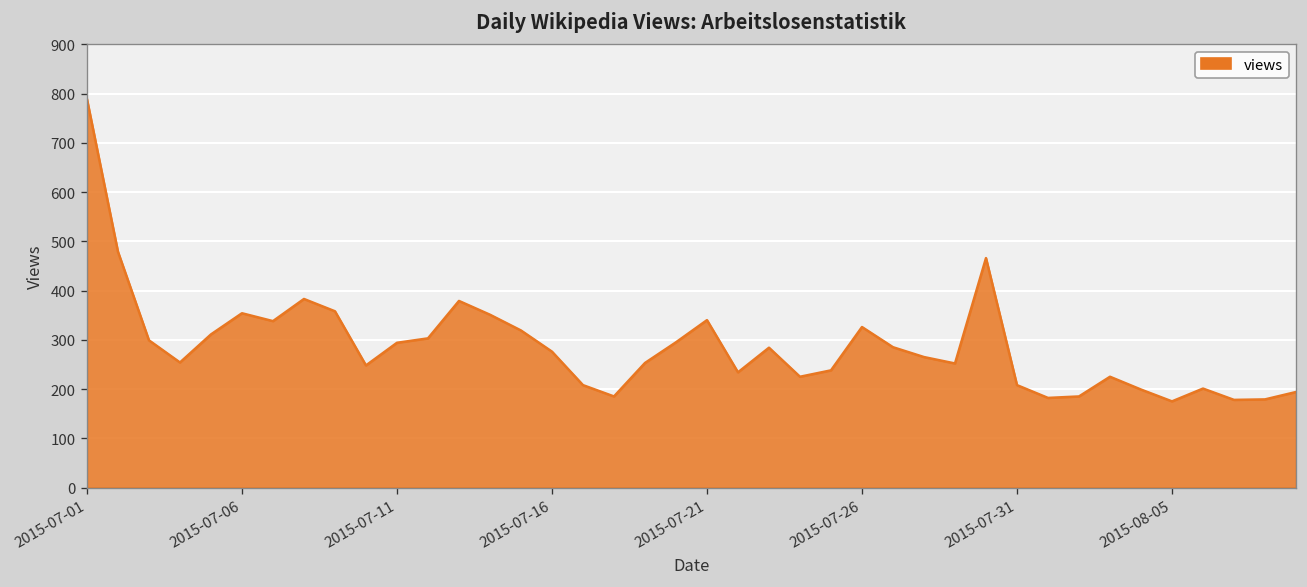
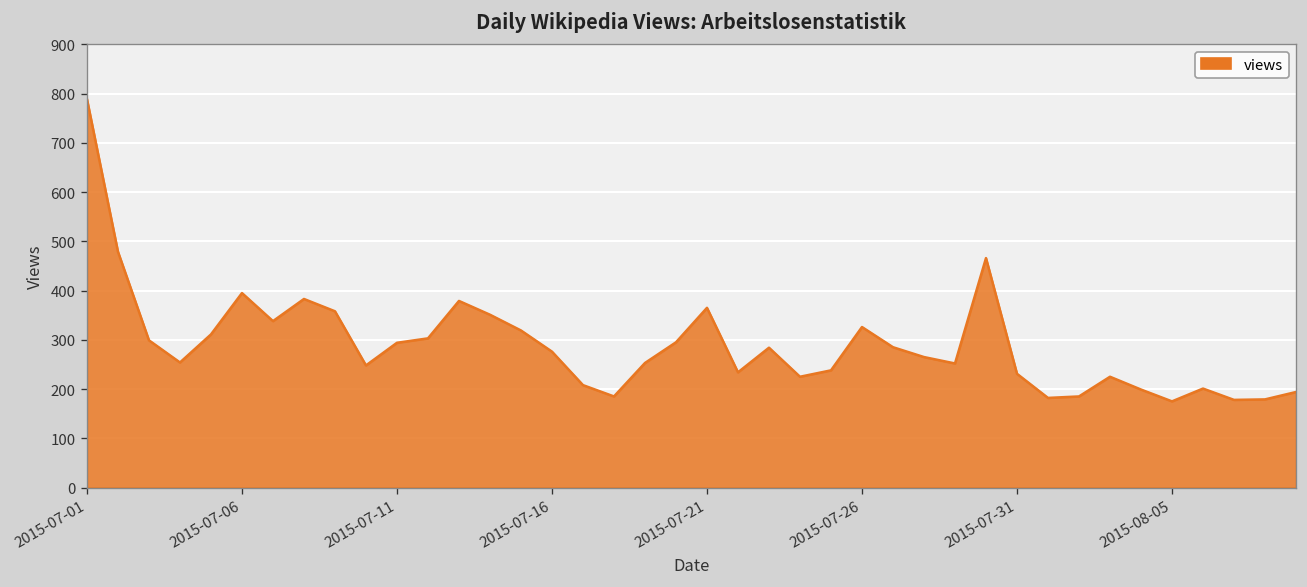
2015-07-06: 350 -> 400
2015-07-21: 340 -> 370
2015-07-31: 210 -> 230
